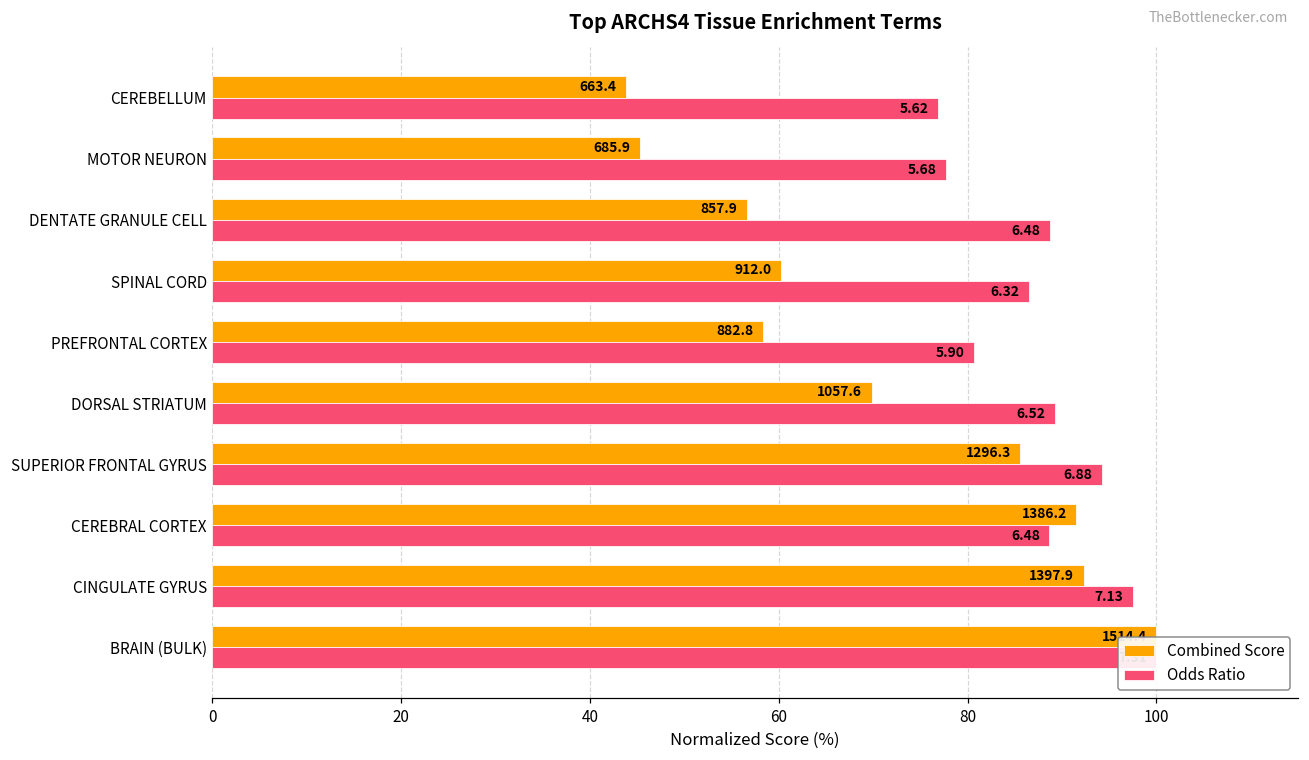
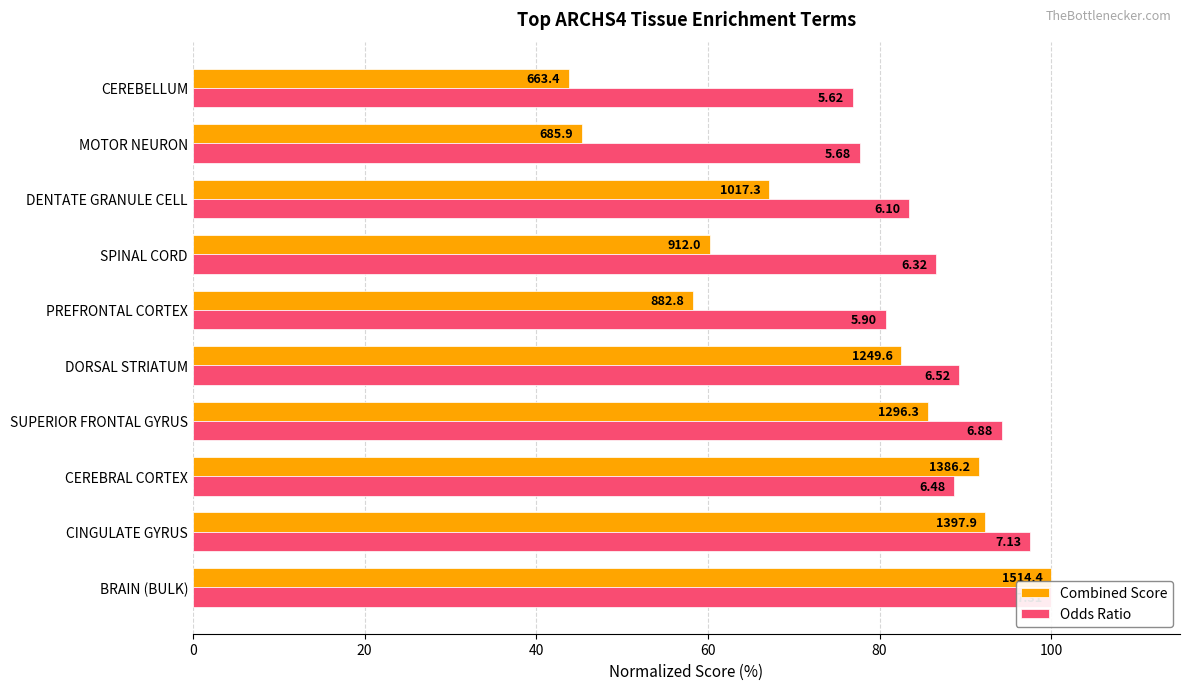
Combined Score, DENTATE GRANULE CELL: 857.9 -> 1017.3
Odds Ratio, DENTATE GRANULE CELL: 6.48 -> 6.10
Combined Score, DORSAL STRIATUM: 1057.6 -> 1249.6
